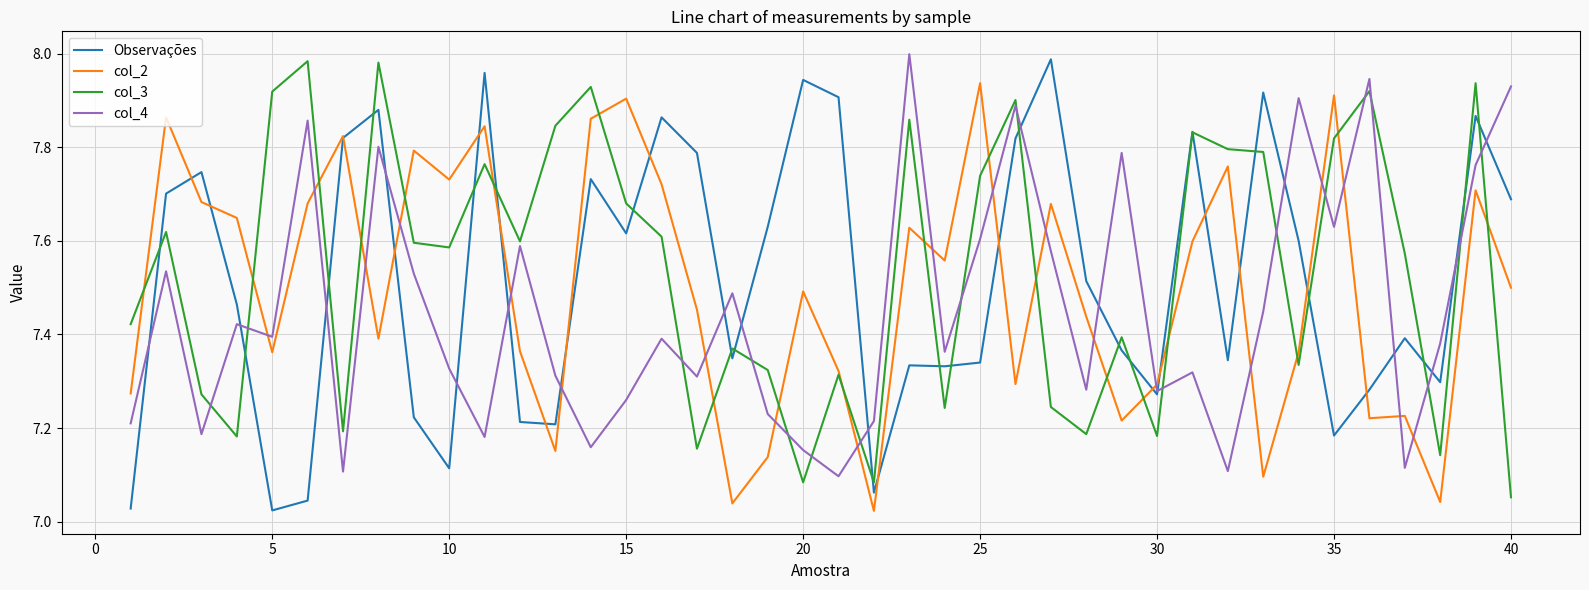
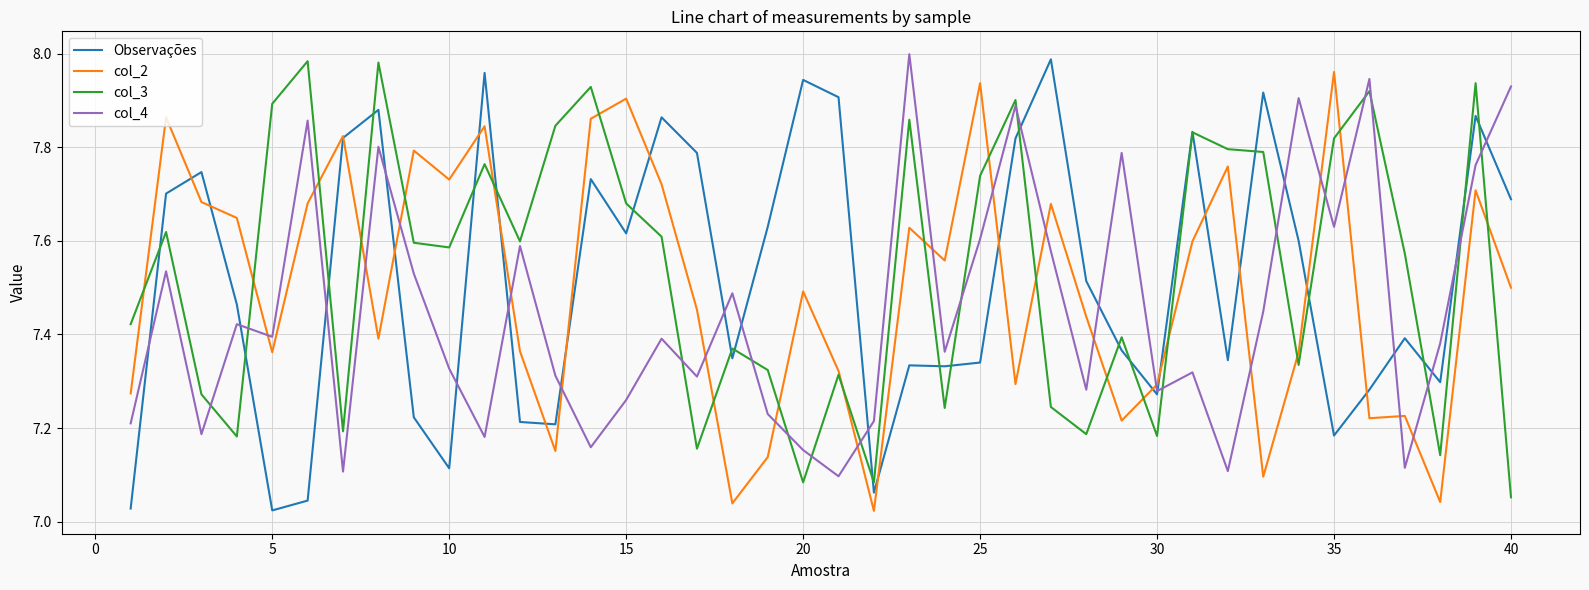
col_3, 5: 7.92 -> 7.89
col_2, 35: 7.91 -> 7.96
